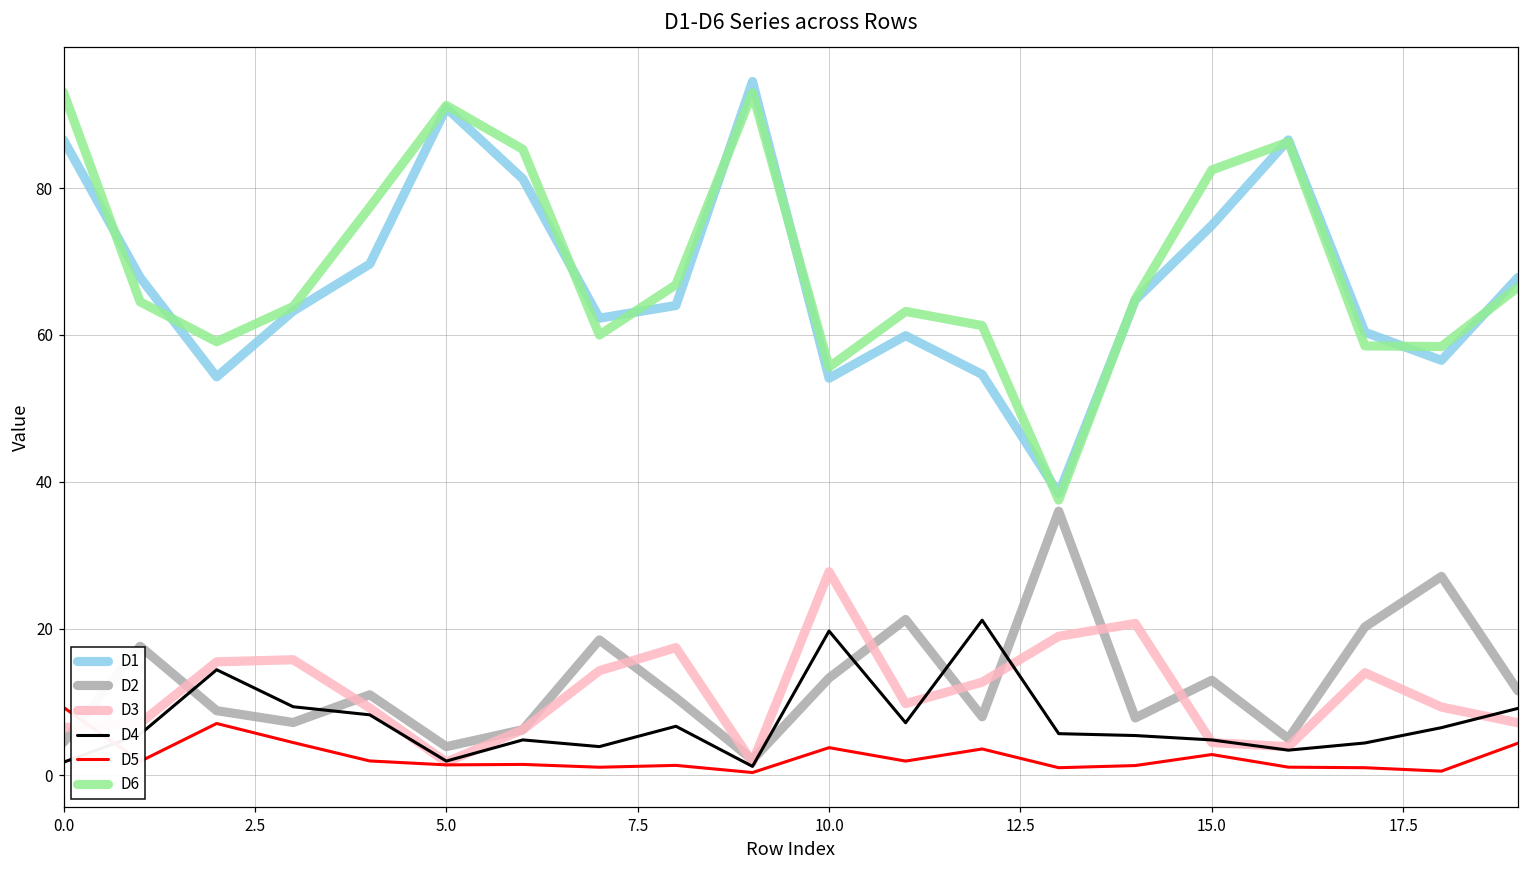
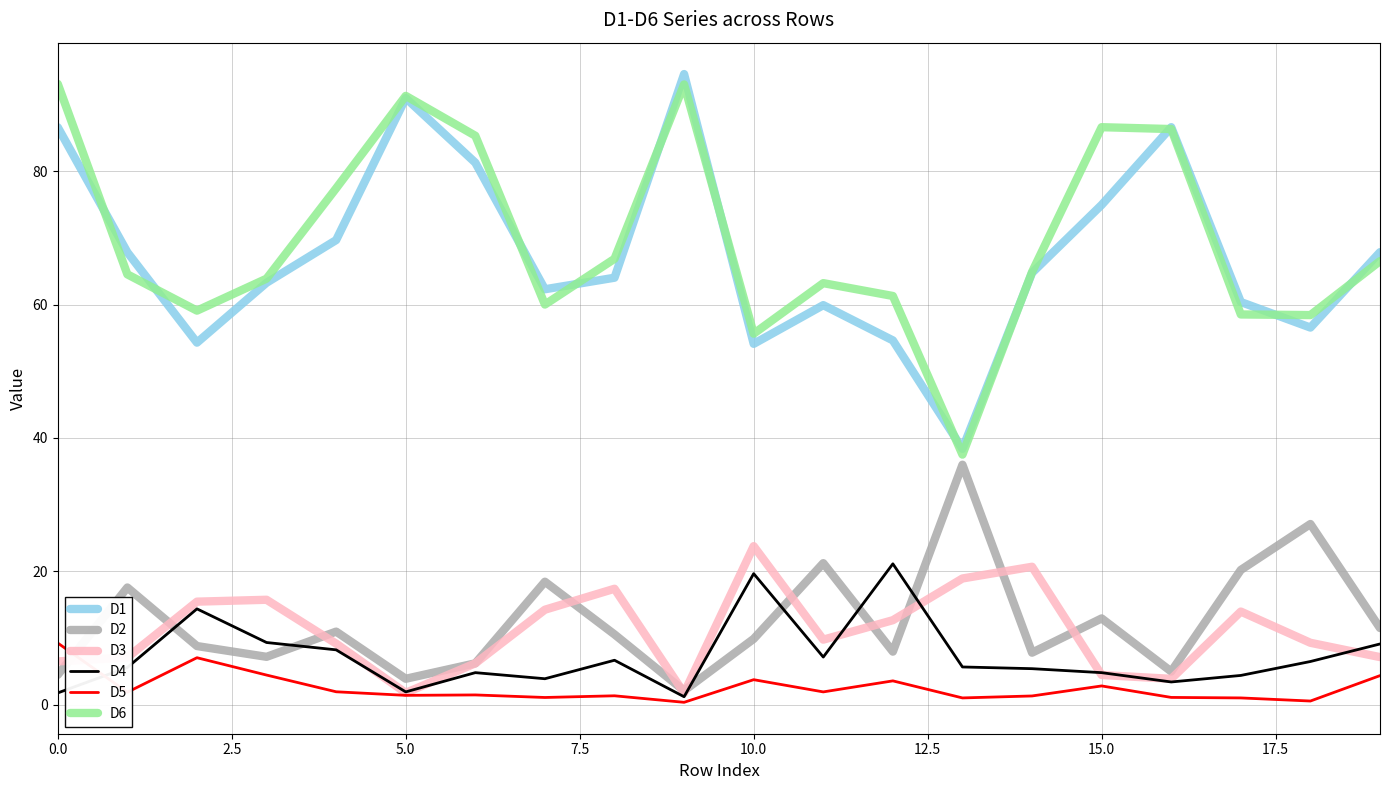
D2, 10.0: 13 -> 10
D3, 10.0: 28 -> 24
D6, 15.0: 82 -> 87
